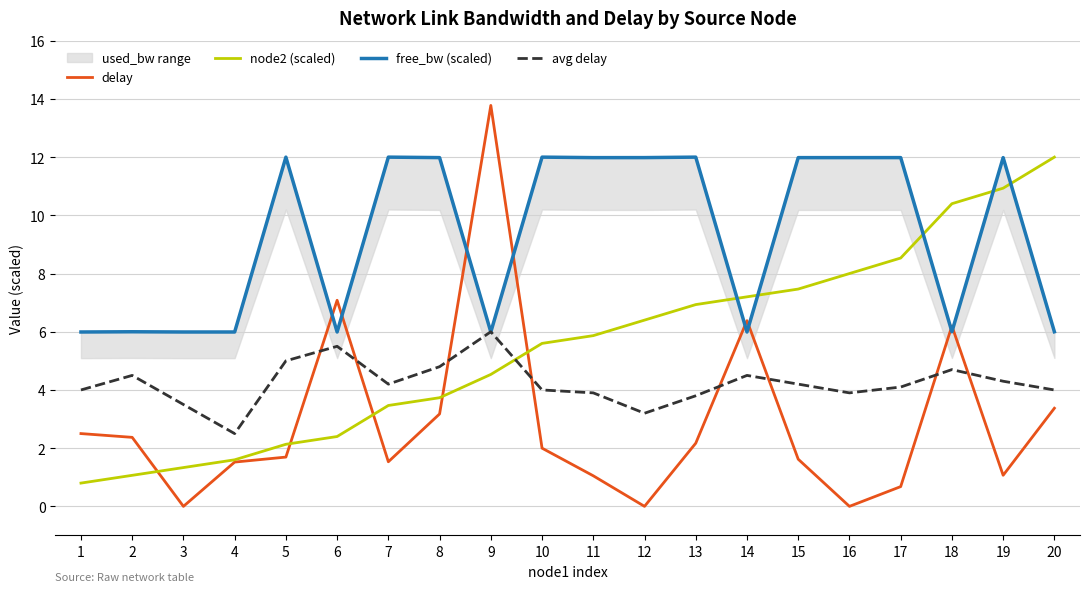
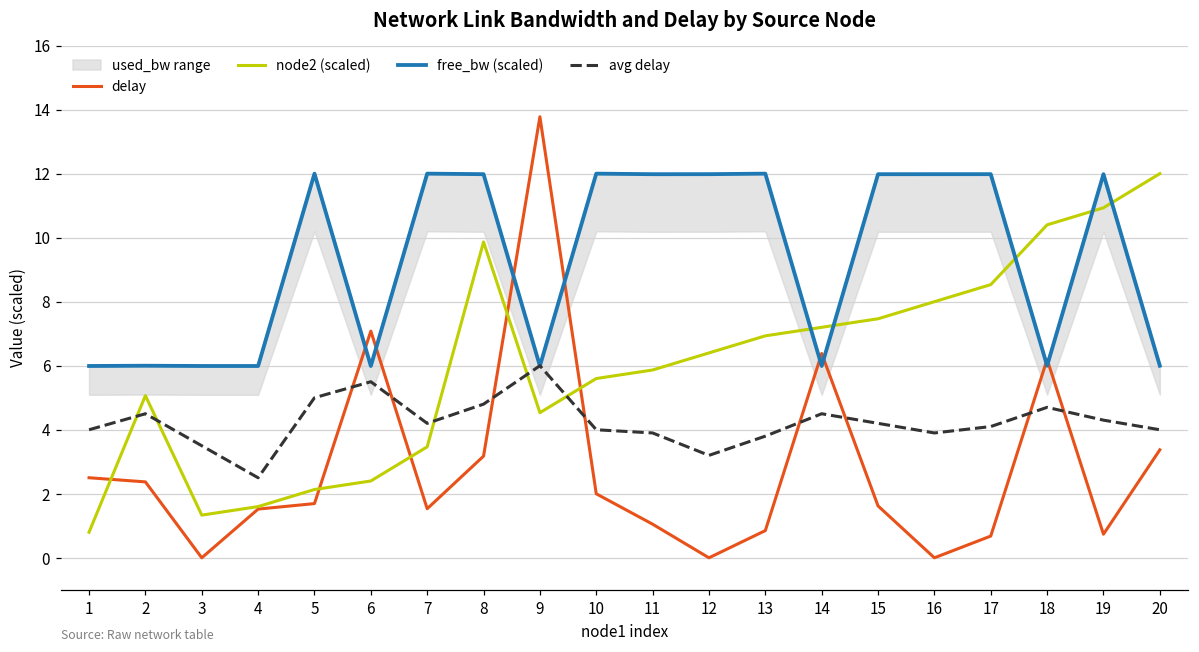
node2 (scaled), 2: 1.1 -> 5.1
node2 (scaled), 8: 3.7 -> 9.9
delay, 13: 2.2 -> 0.9
delay, 19: 1.1 -> 0.7
